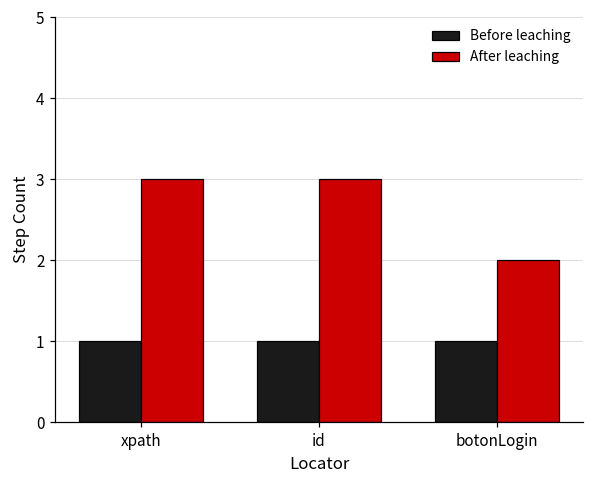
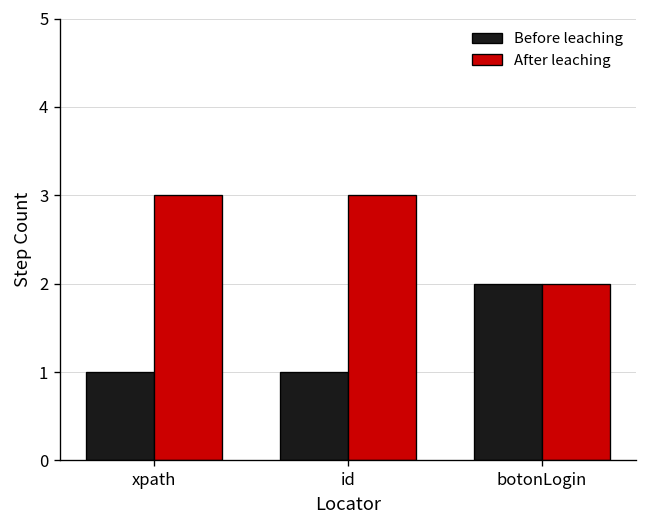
Before leaching, botonLogin: 1 -> 2
